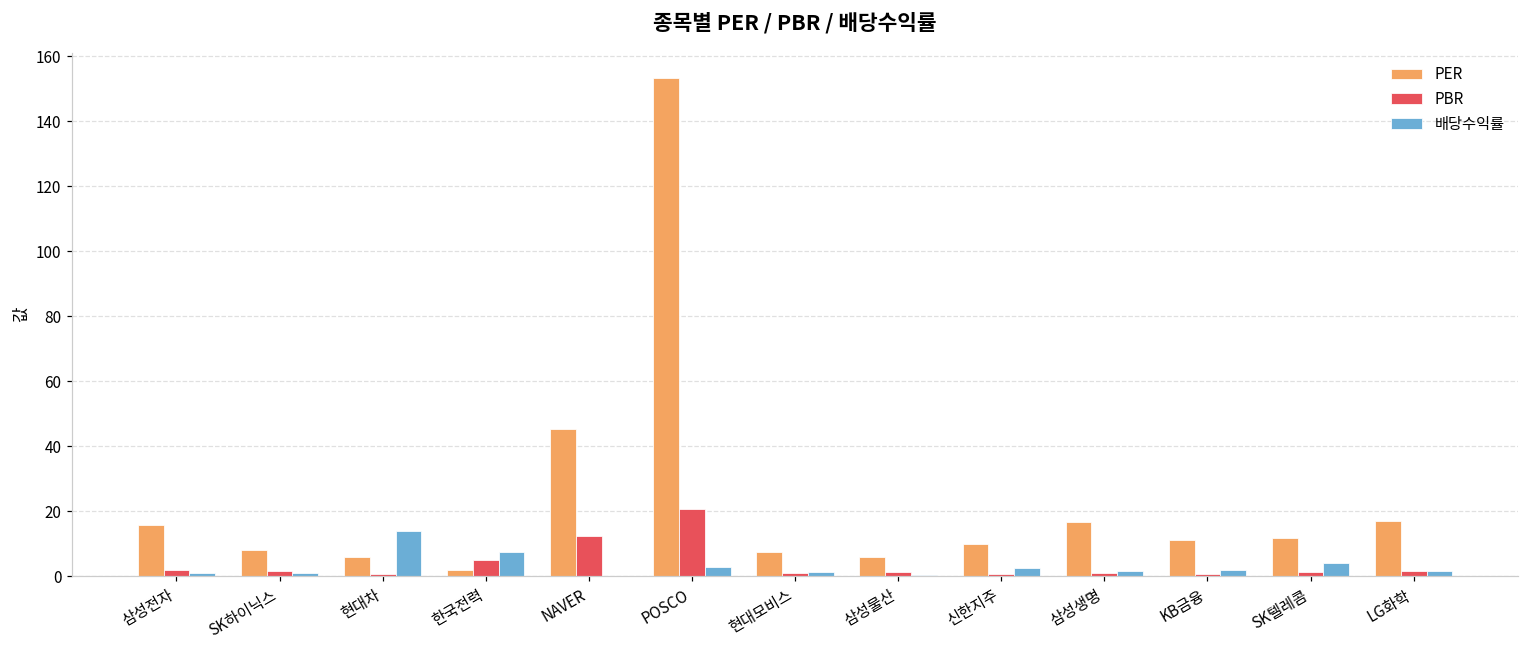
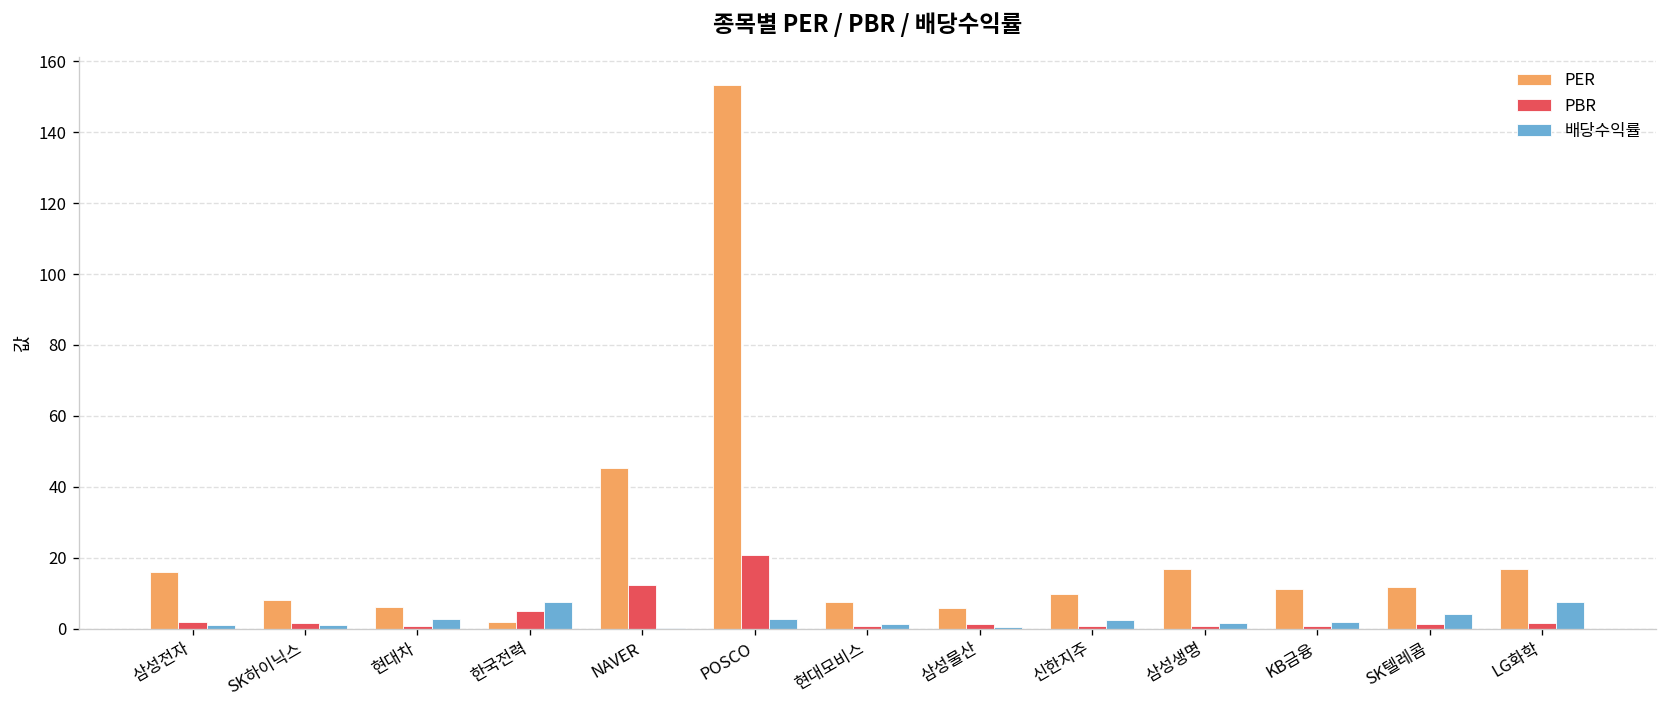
배당수익률, 현대차: 14 -> 3
배당수익률, LG화학: 2 -> 8
